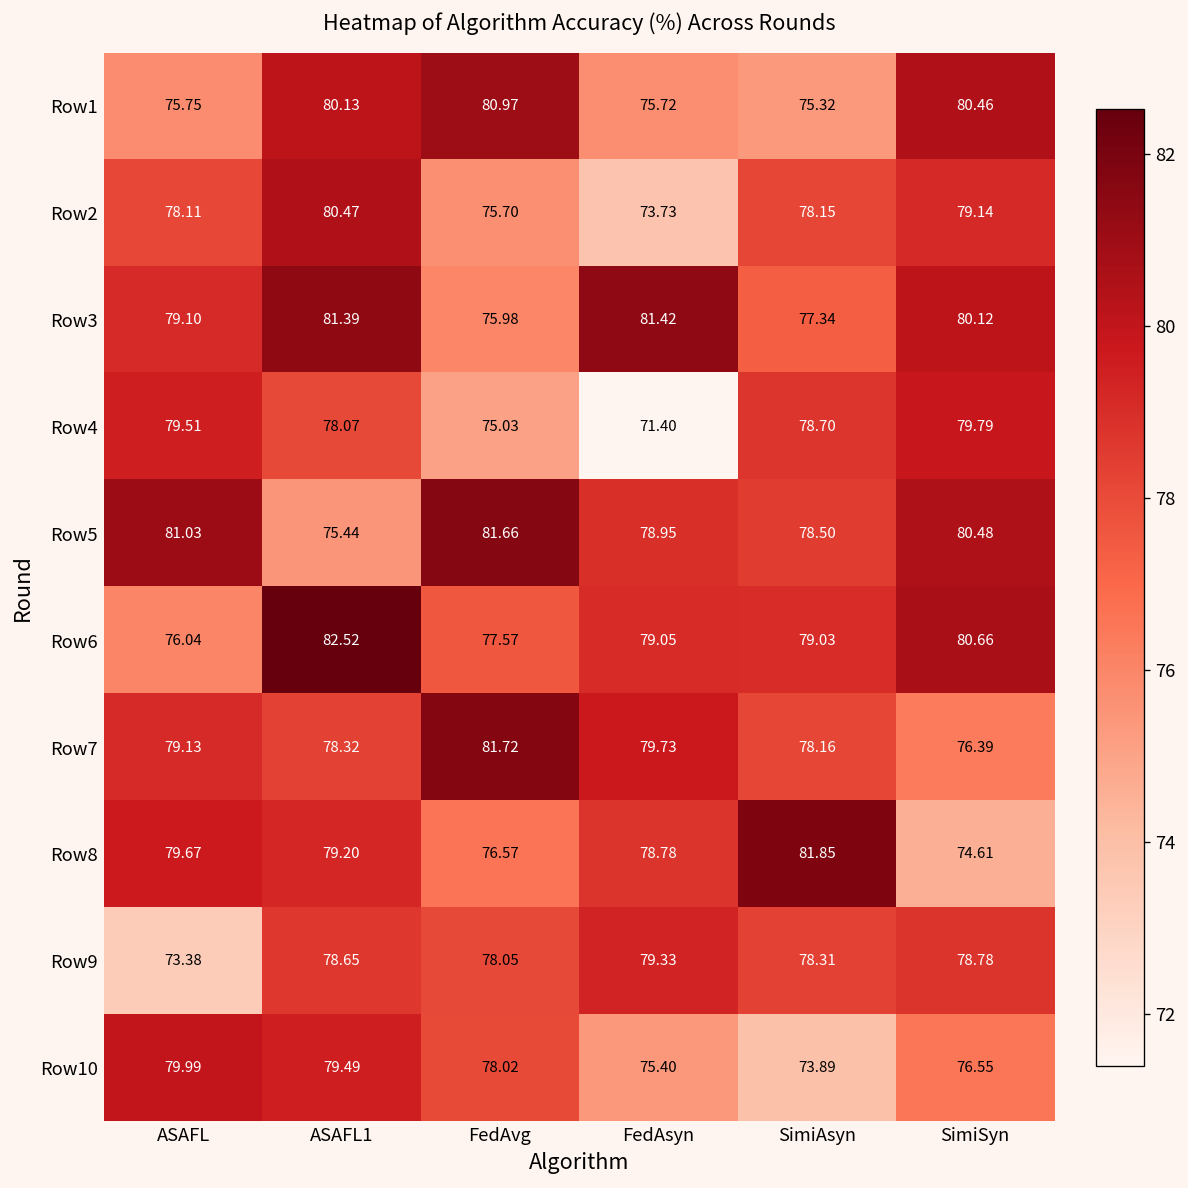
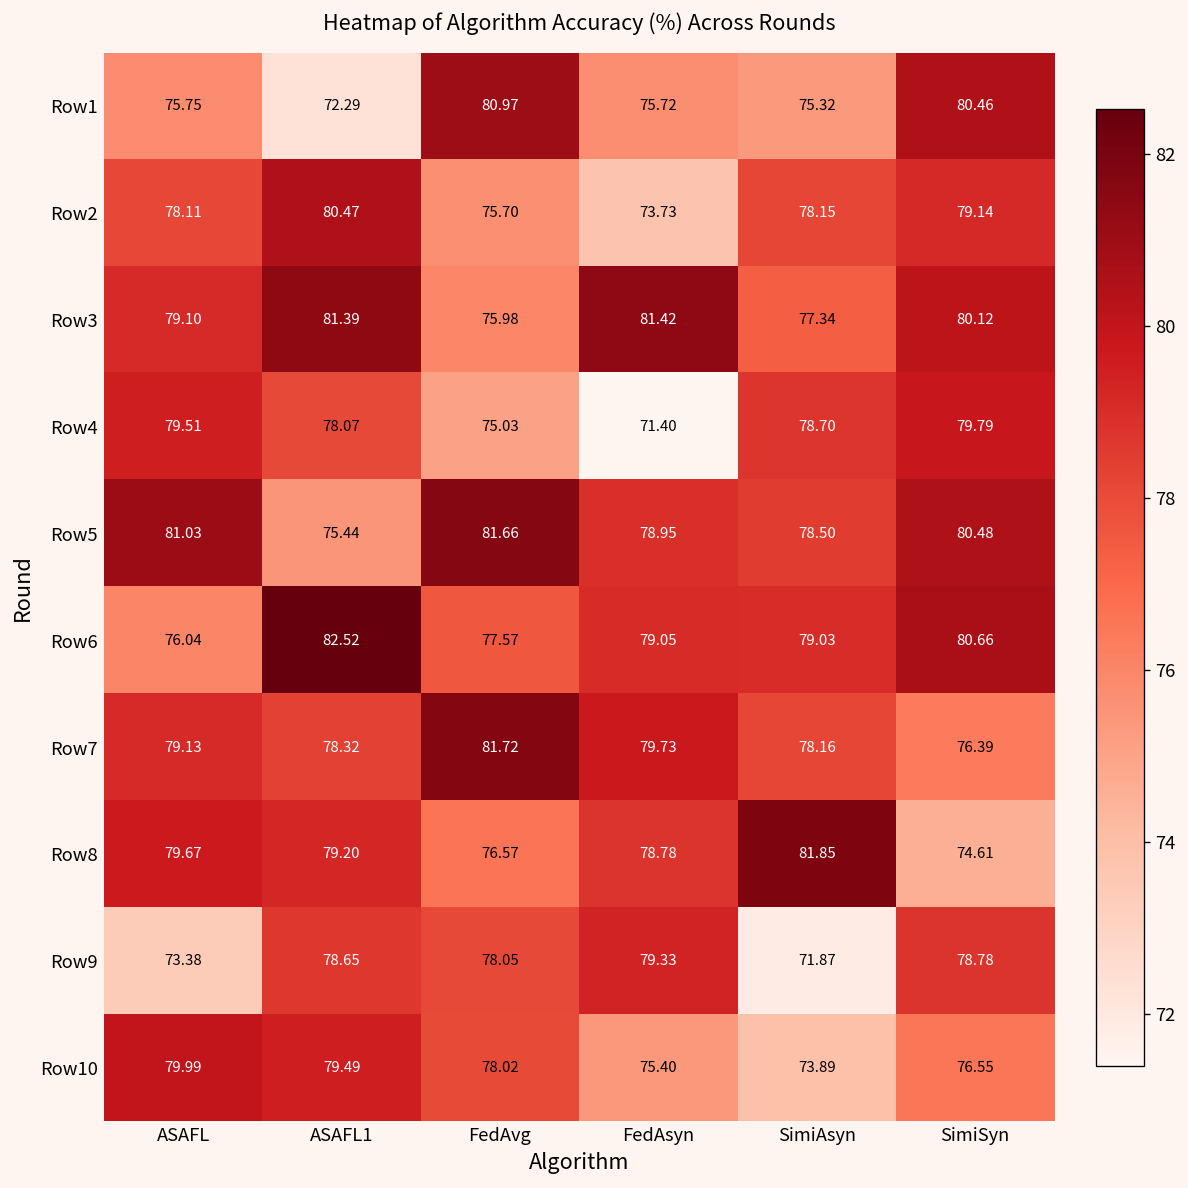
Row1, ASAFL1: 80.13 -> 72.29
Row9, SimiAsyn: 78.31 -> 71.87
